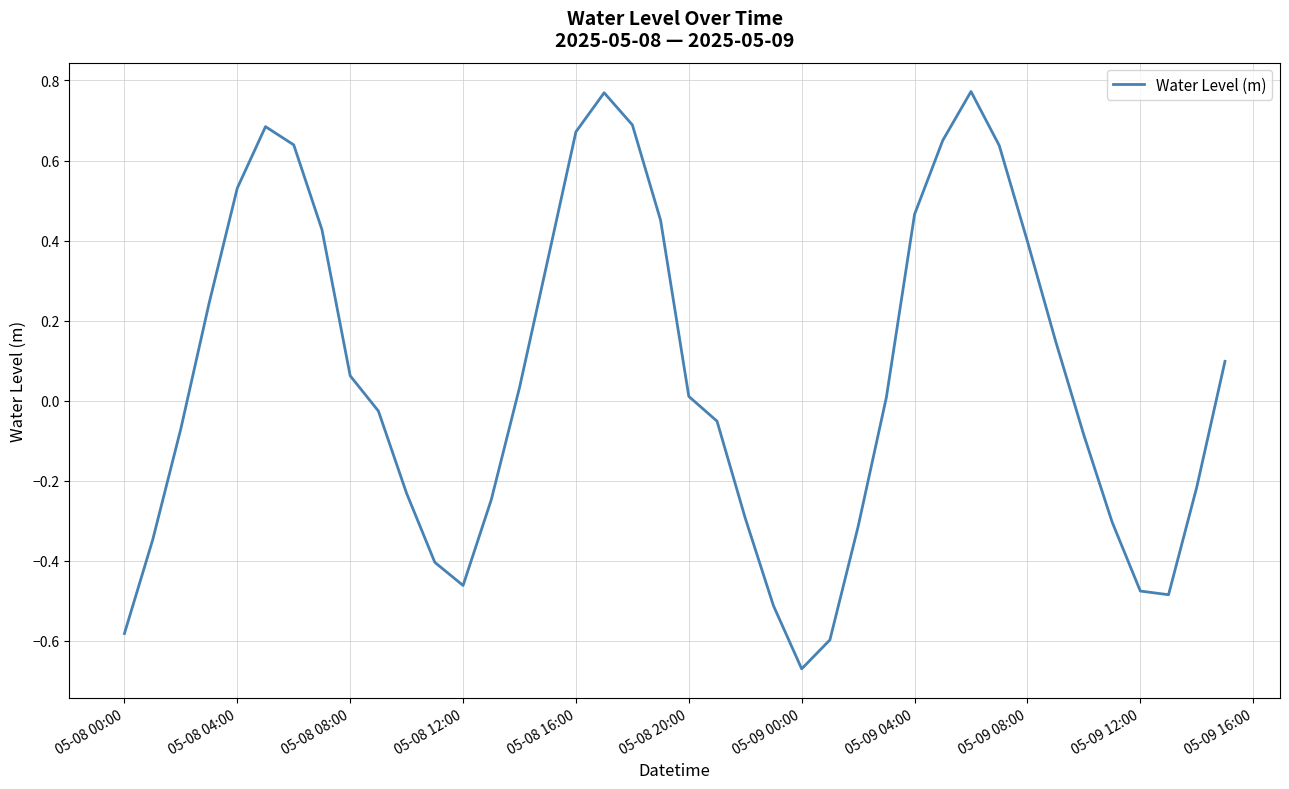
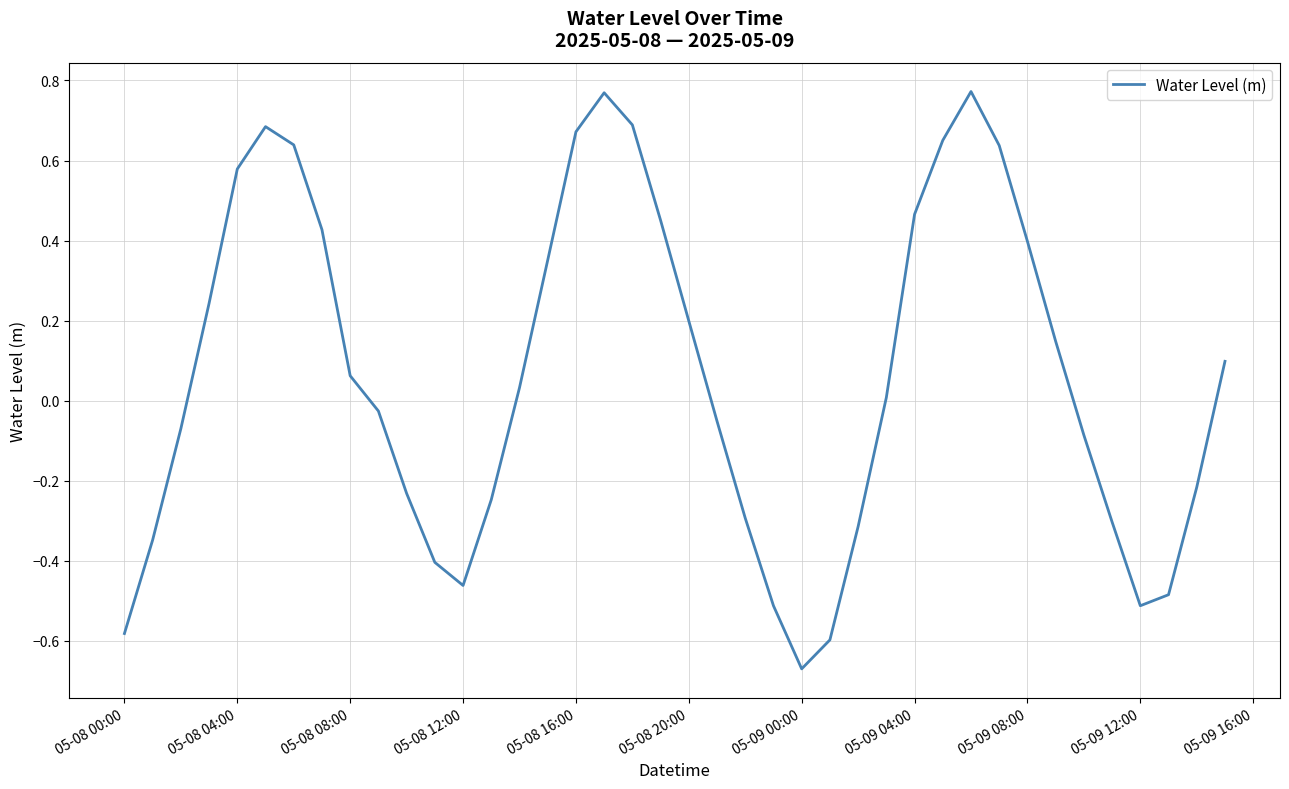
05-08 04:00: 0.53 -> 0.58
05-08 20:00: 0.01 -> 0.20
05-09 12:00: -0.48 -> -0.51
